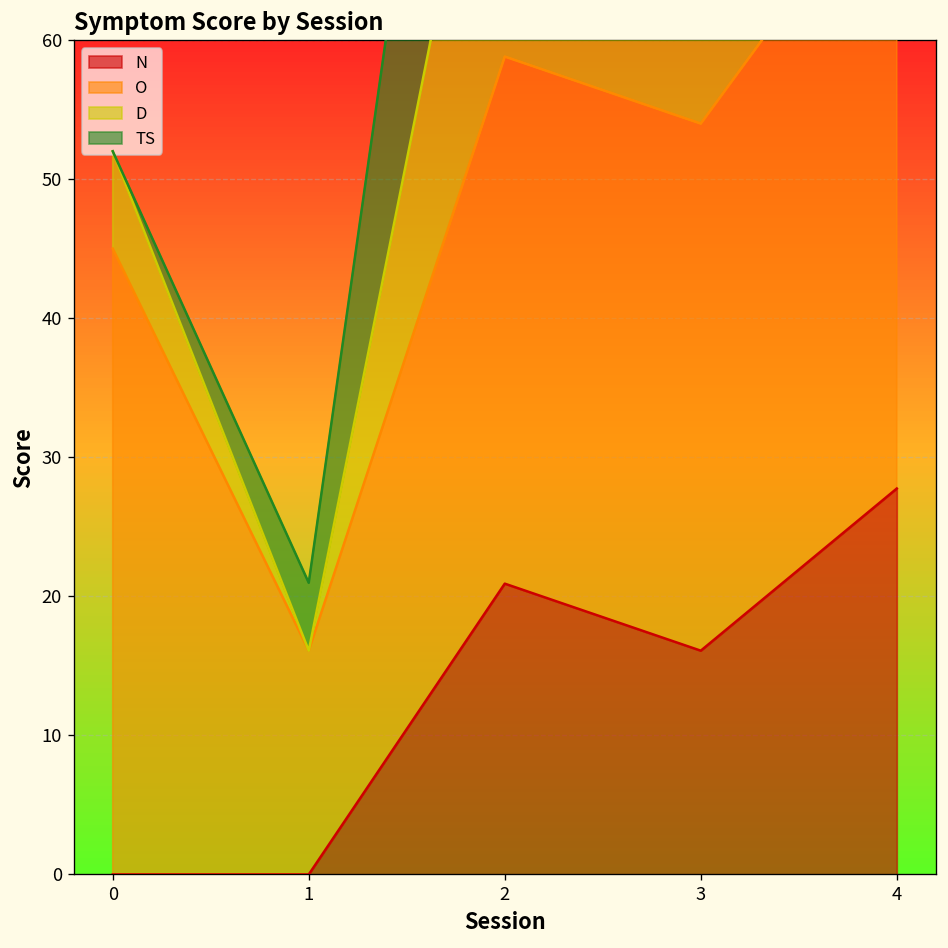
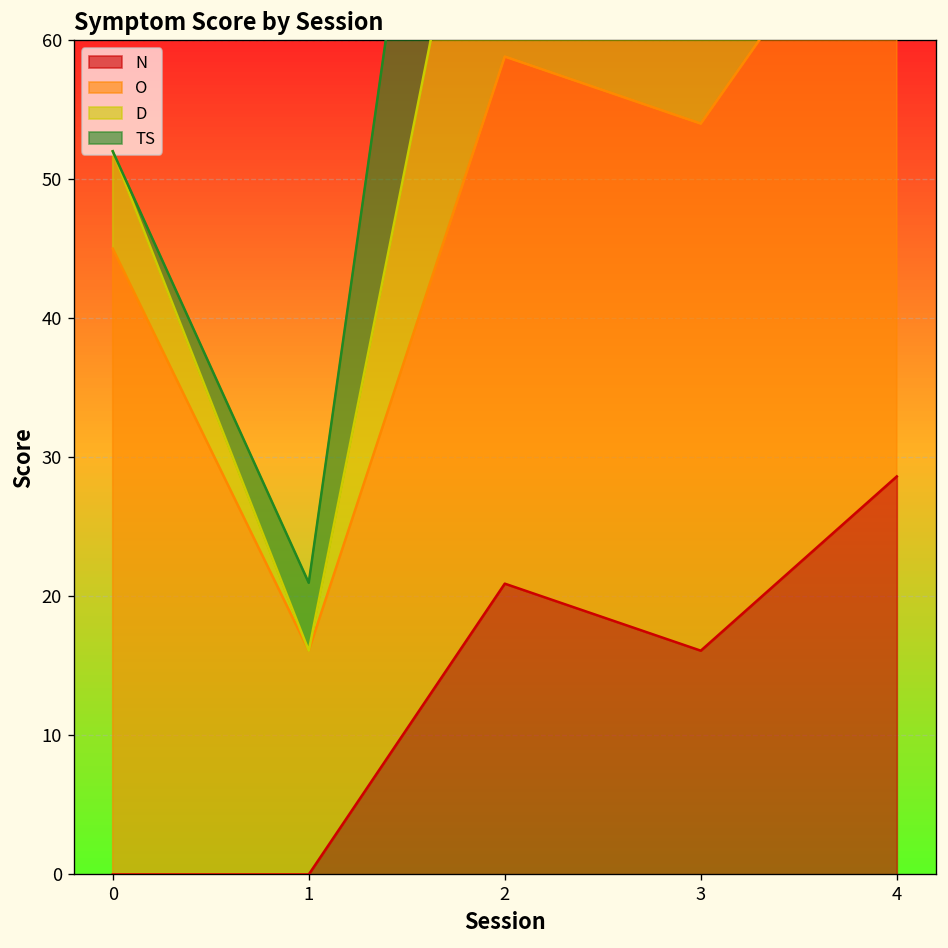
N, 4: 27.8 -> 28.6
